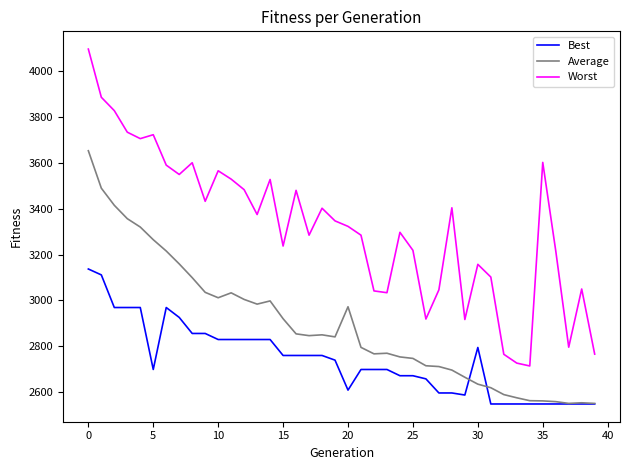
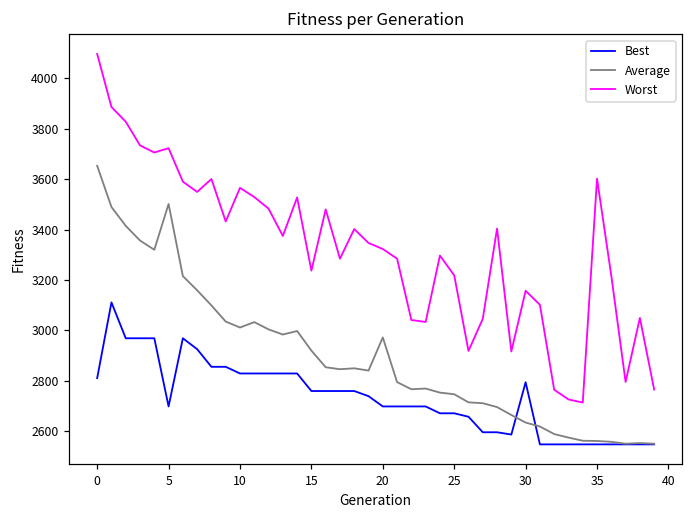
Best, 0: 3140 -> 2810
Average, 5: 3270 -> 3500
Best, 20: 2610 -> 2700
